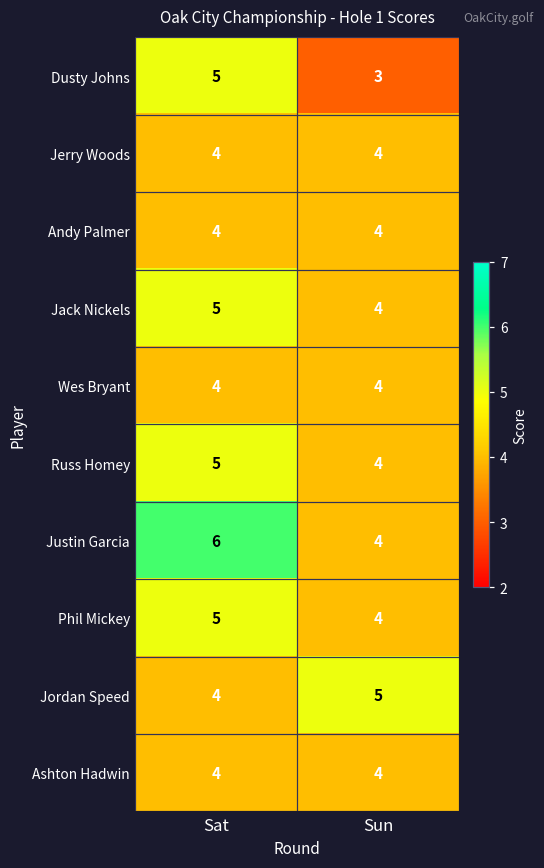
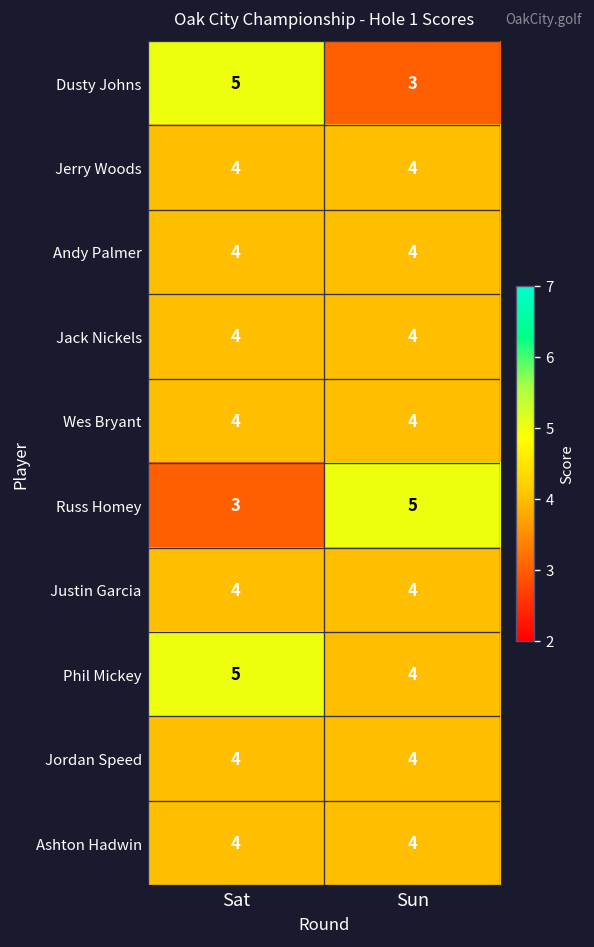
Jack Nickels, Sat: 5 -> 4
Russ Homey, Sat: 5 -> 3
Russ Homey, Sun: 4 -> 5
Justin Garcia, Sat: 6 -> 4
Jordan Speed, Sun: 5 -> 4
